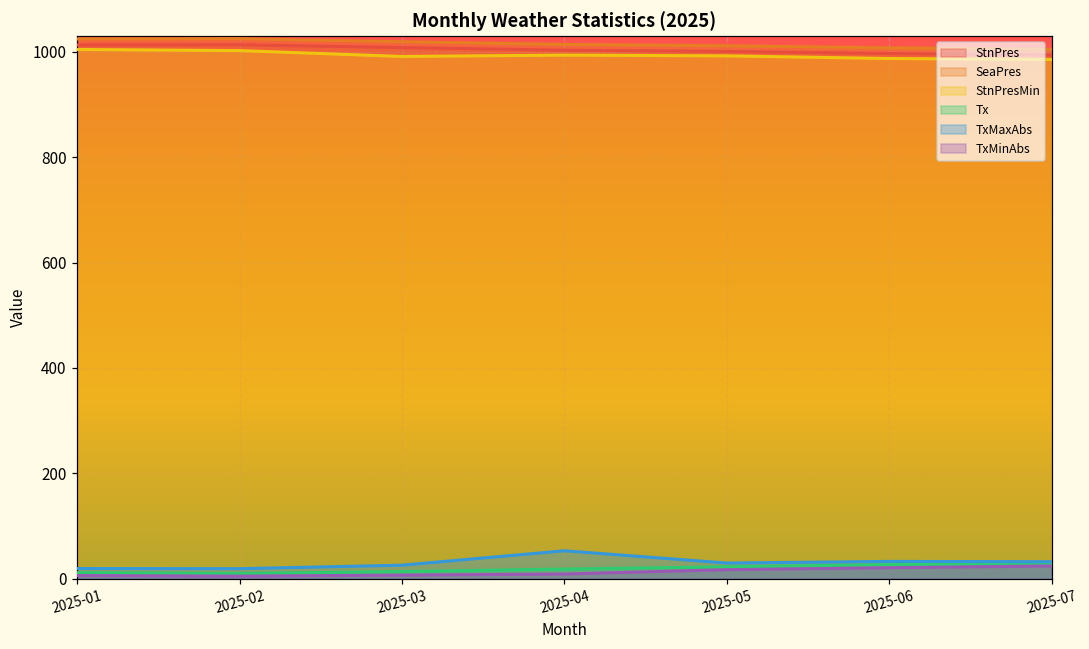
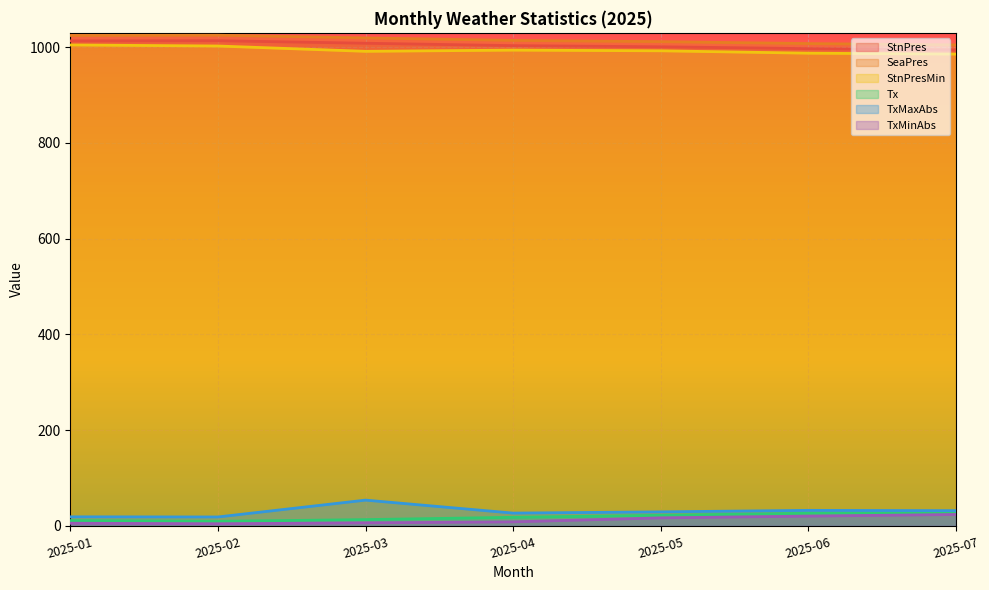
TxMaxAbs, 2025-03: 30 -> 50
TxMaxAbs, 2025-04: 50 -> 30
